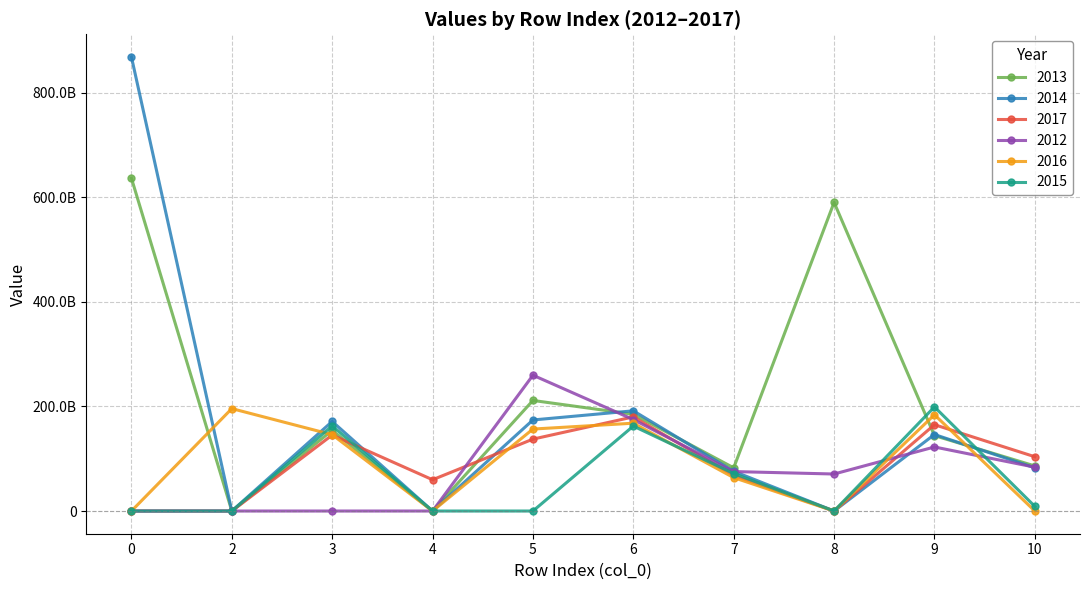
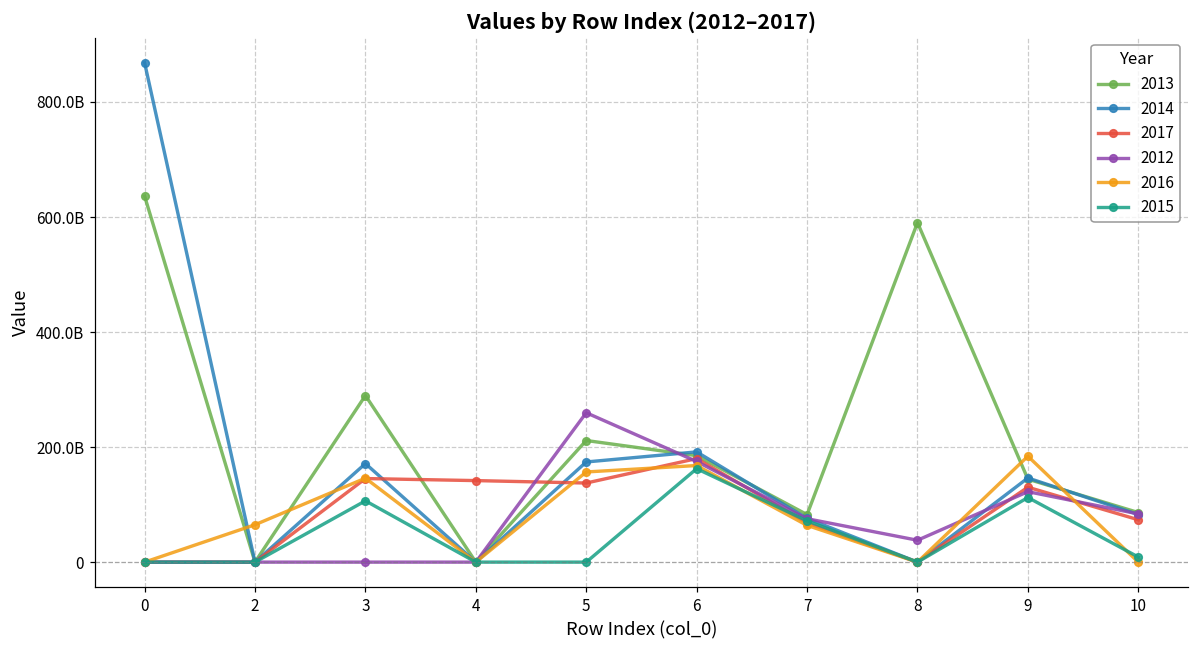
2016, 2: 200000000000 -> 60000000000
2013, 3: 150000000000 -> 290000000000
2015, 3: 160000000000 -> 110000000000
2017, 4: 60000000000 -> 140000000000
2012, 8: 70000000000 -> 40000000000
2017, 9: 170000000000 -> 130000000000
2015, 9: 200000000000 -> 110000000000
2017, 10: 100000000000 -> 70000000000
